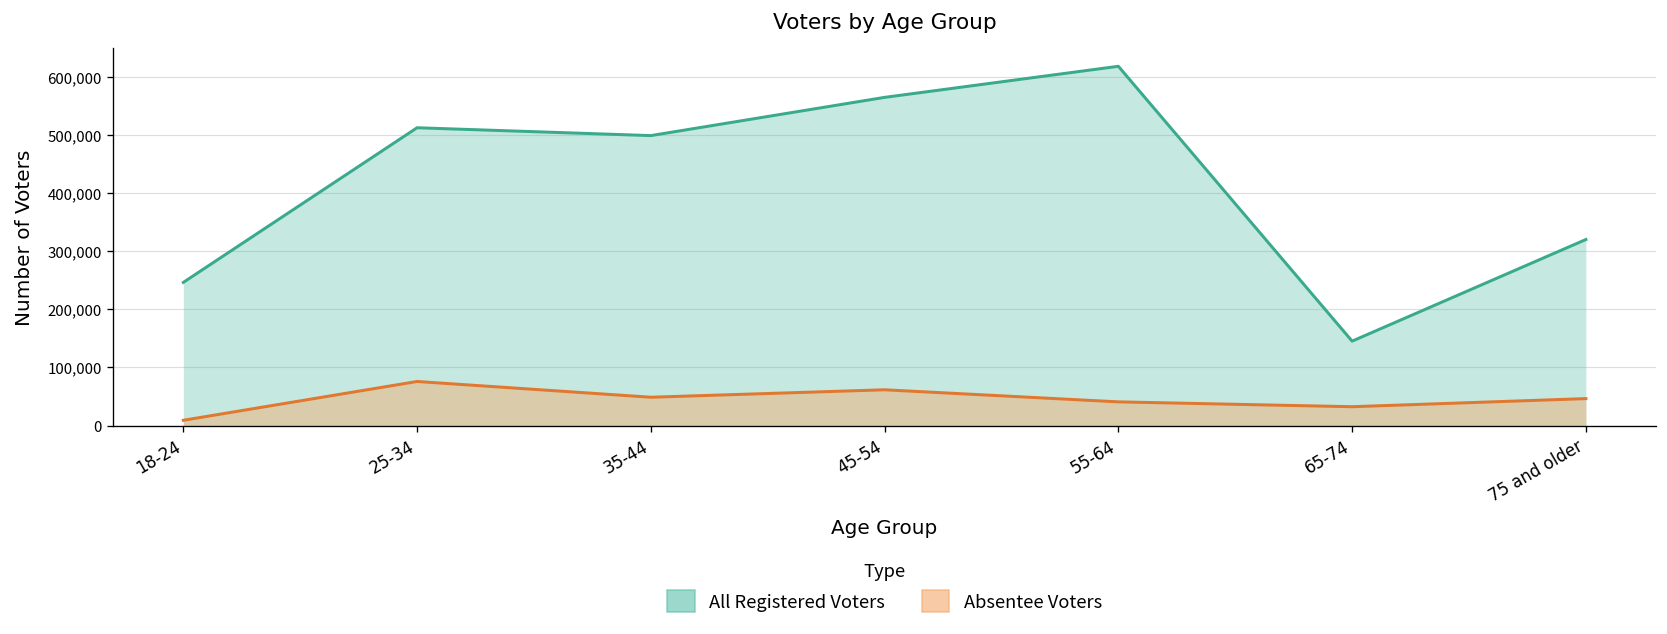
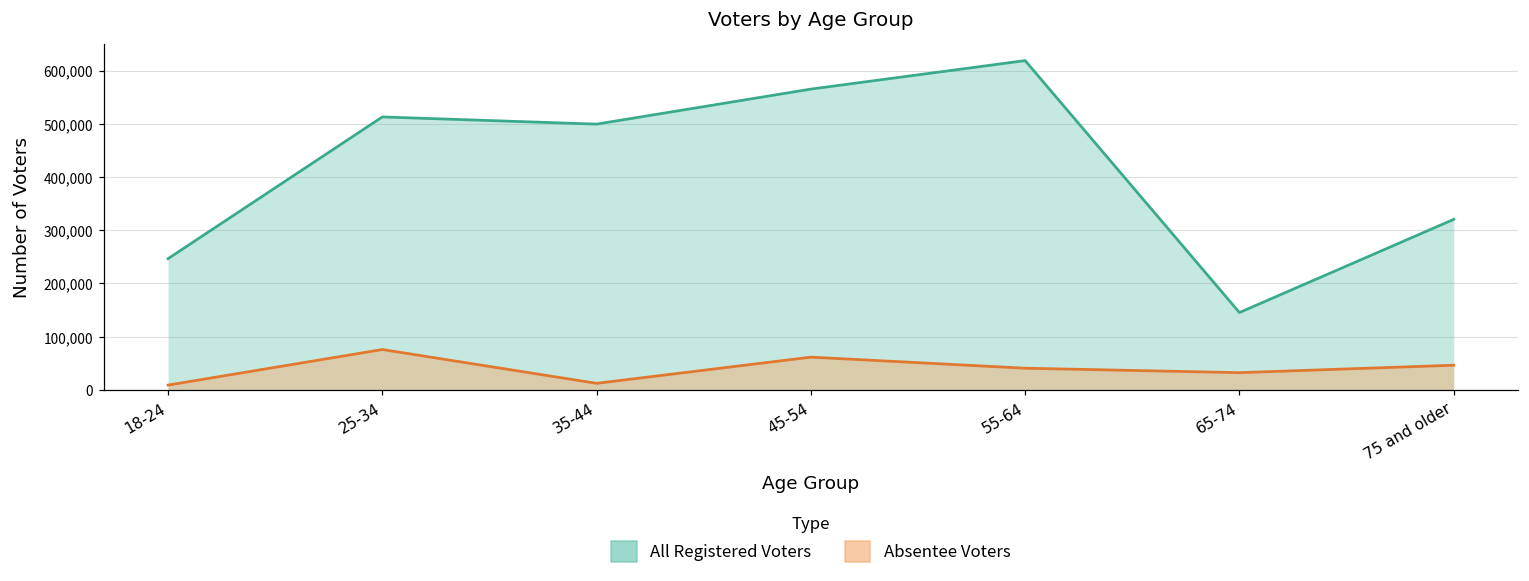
Absentee Voters, 35-44: 50,000 -> 10,000
